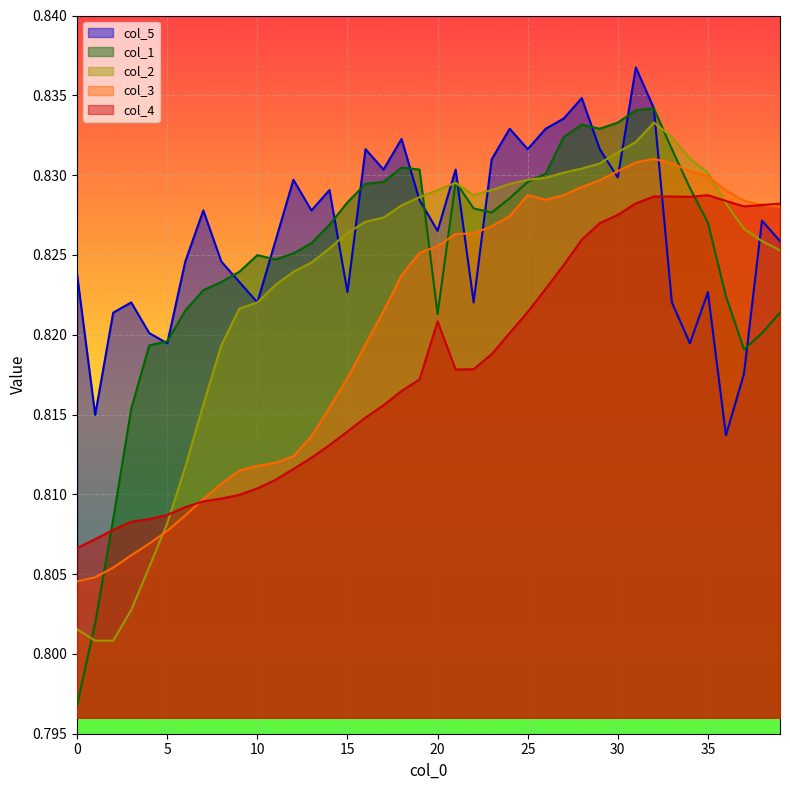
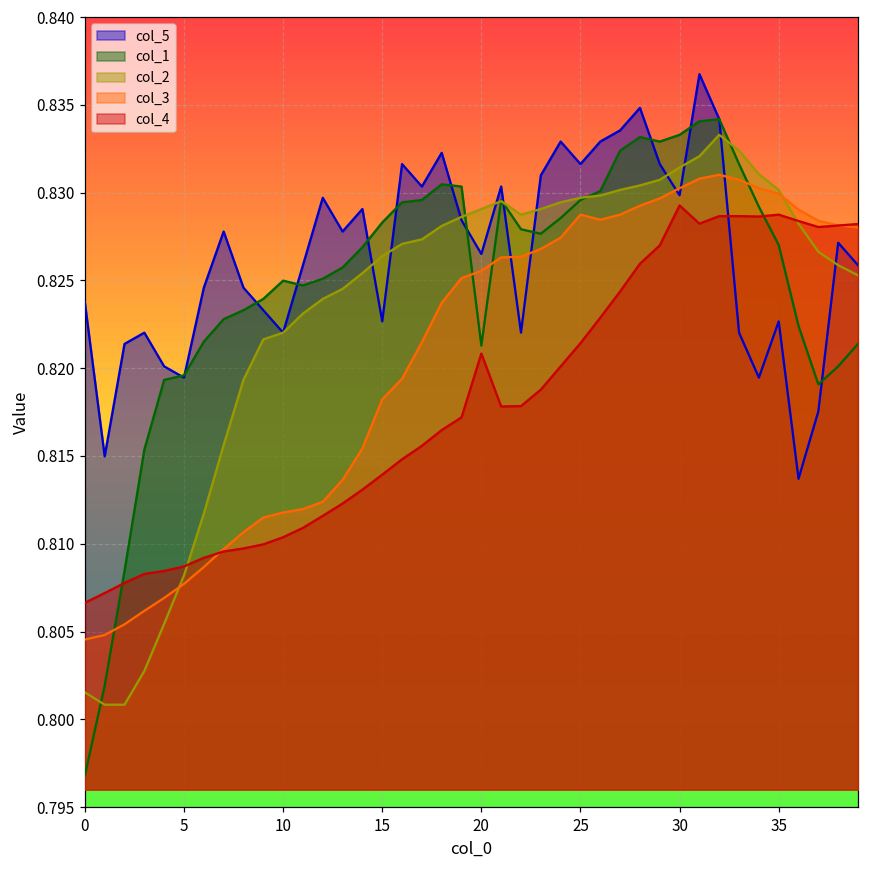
col_3, 15: 0.8173 -> 0.8182
col_4, 30: 0.8275 -> 0.8293
